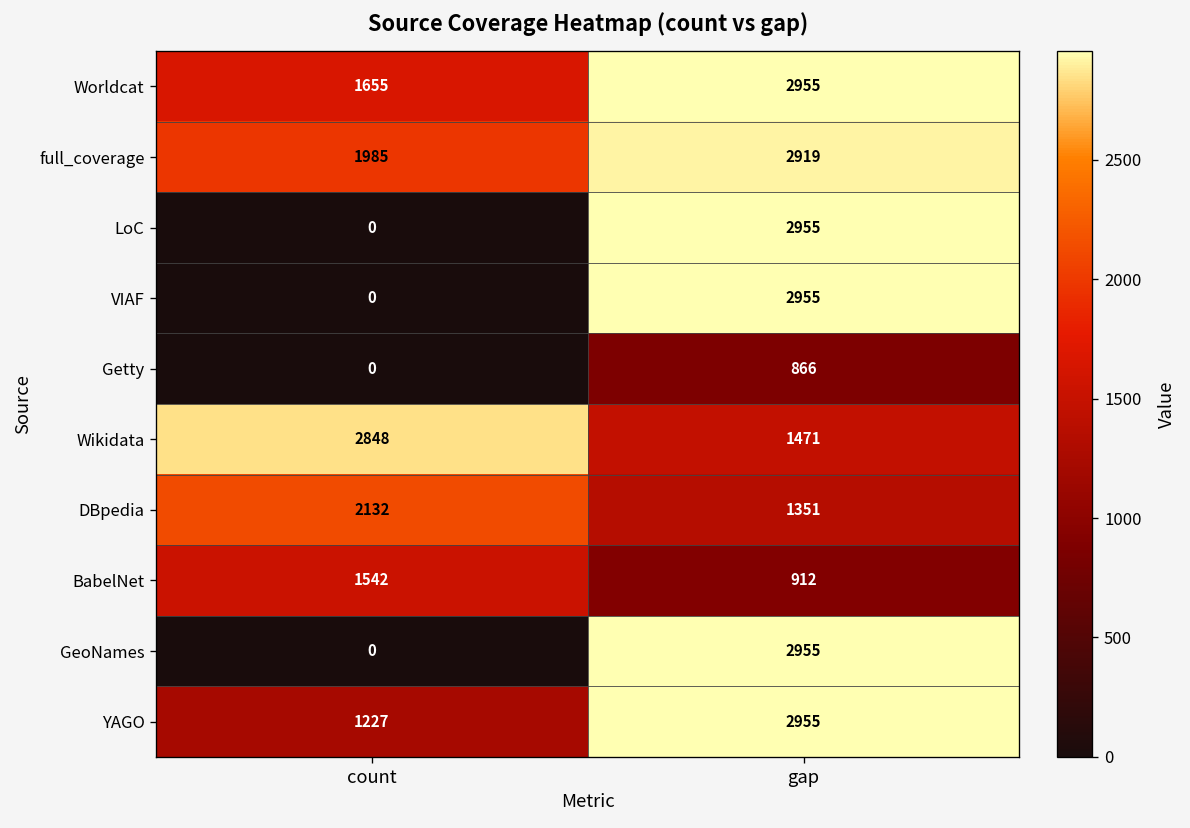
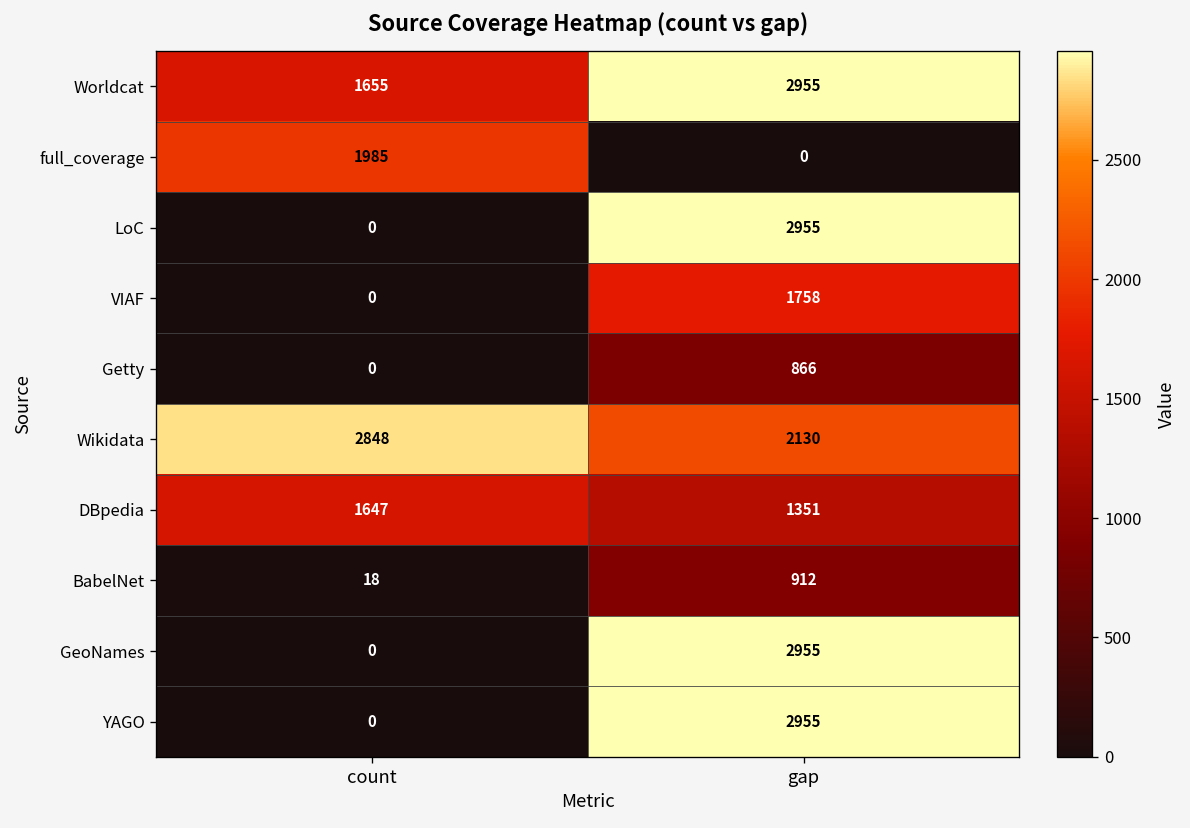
full_coverage, gap: 2919 -> 0
VIAF, gap: 2955 -> 1758
Wikidata, gap: 1471 -> 2130
DBpedia, count: 2132 -> 1647
BabelNet, count: 1542 -> 18
YAGO, count: 1227 -> 0
